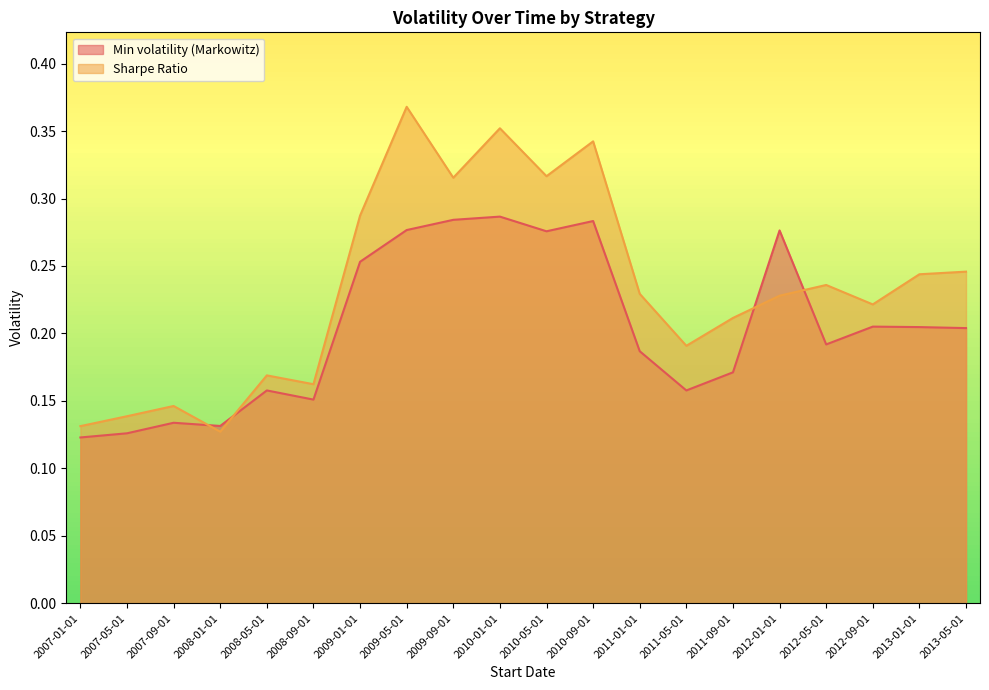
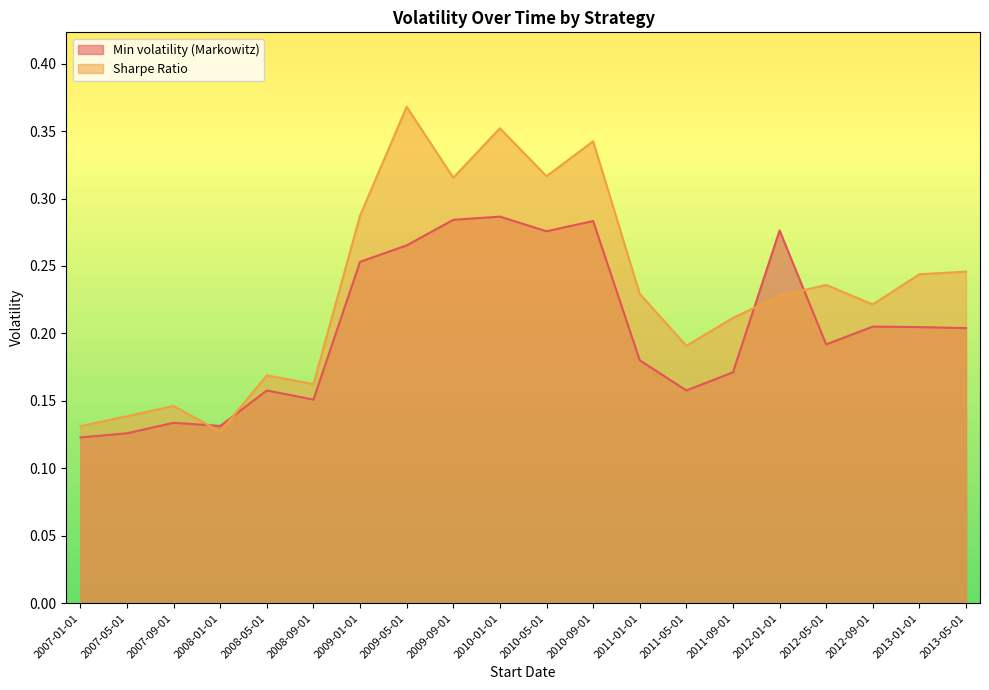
Min volatility (Markowitz), 2009-05-01: 0.277 -> 0.265
Min volatility (Markowitz), 2011-01-01: 0.187 -> 0.180
